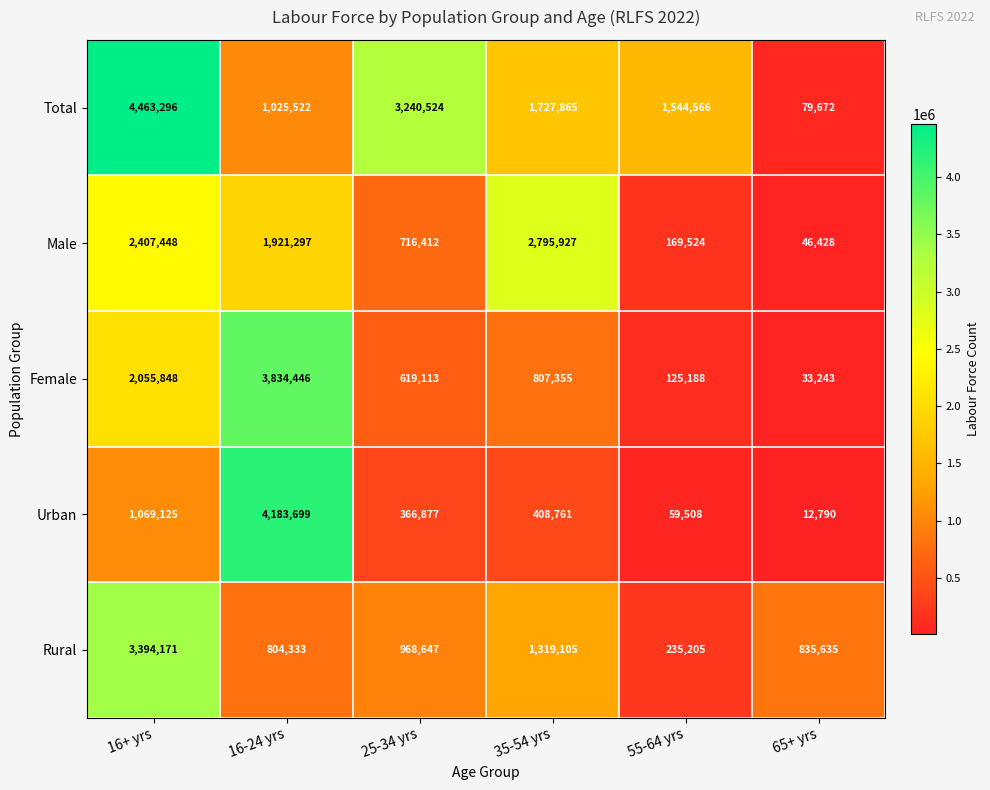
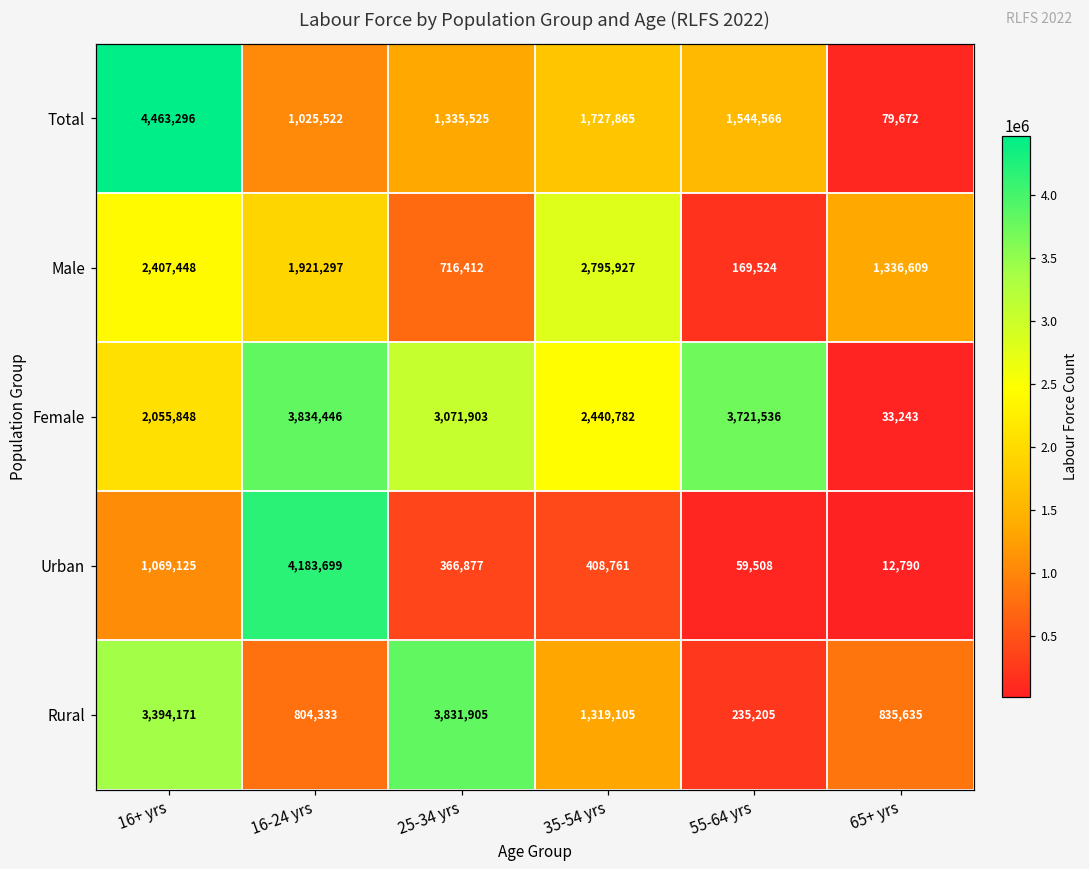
Total, 25-34 yrs: 3,240,524 -> 1,335,525
Male, 65+ yrs: 46,428 -> 1,336,609
Female, 25-34 yrs: 619,113 -> 3,071,903
Female, 35-54 yrs: 807,355 -> 2,440,782
Female, 55-64 yrs: 125,188 -> 3,721,536
Rural, 25-34 yrs: 968,647 -> 3,831,905
